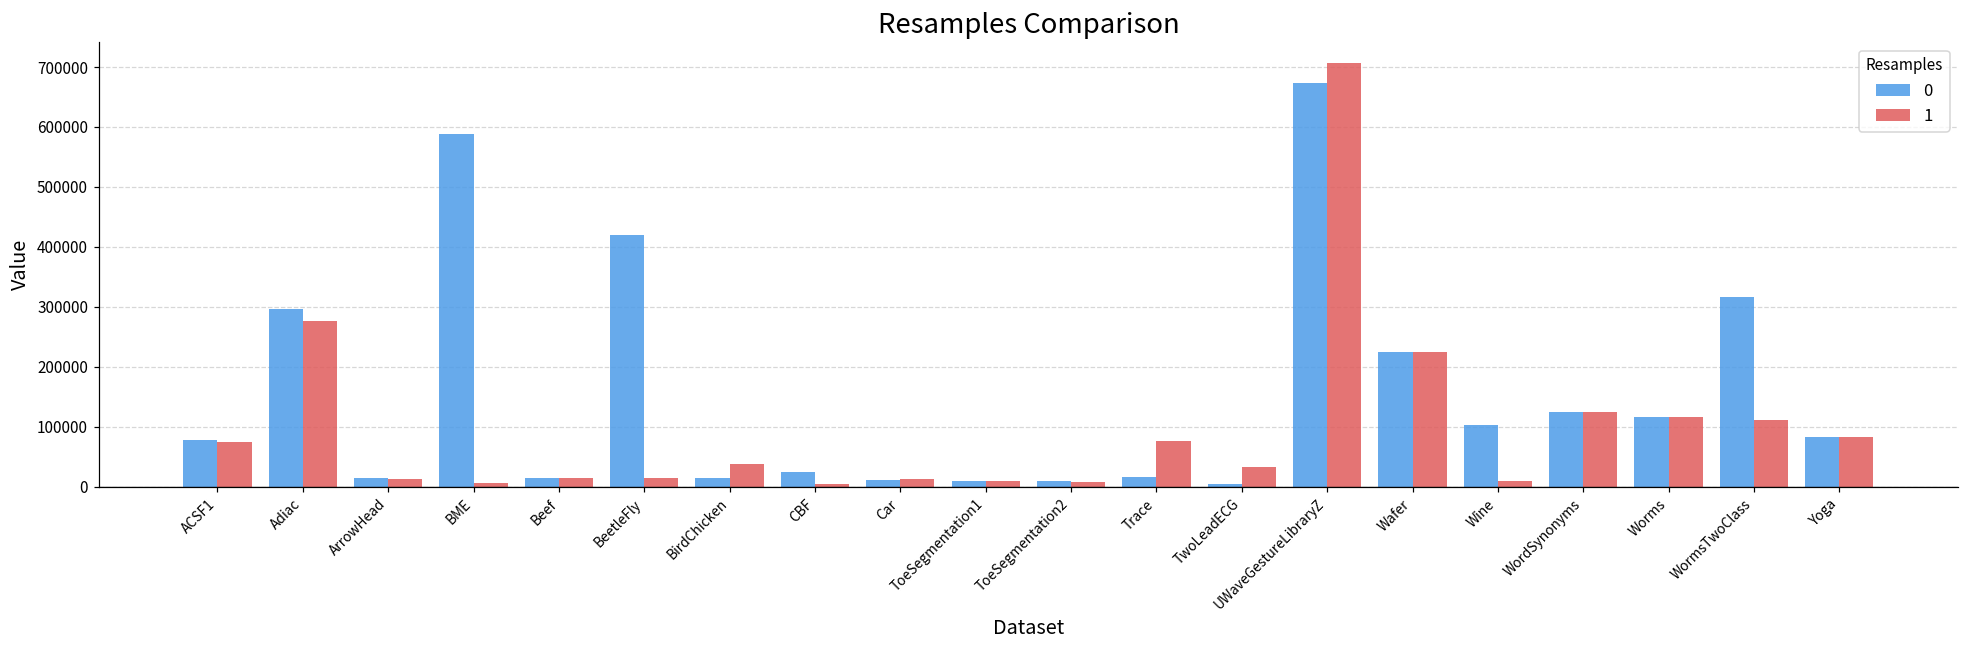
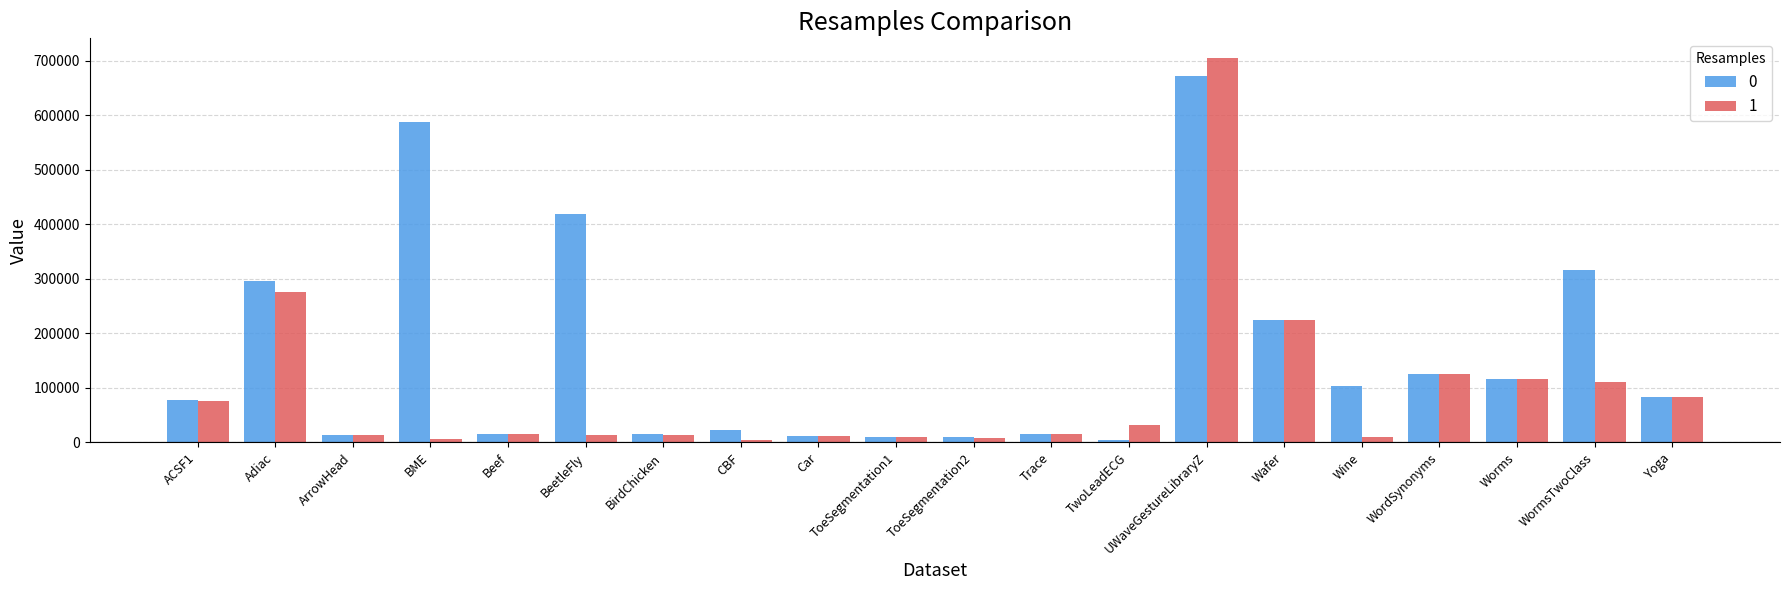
1, BirdChicken: 40000 -> 10000
1, Trace: 80000 -> 20000
